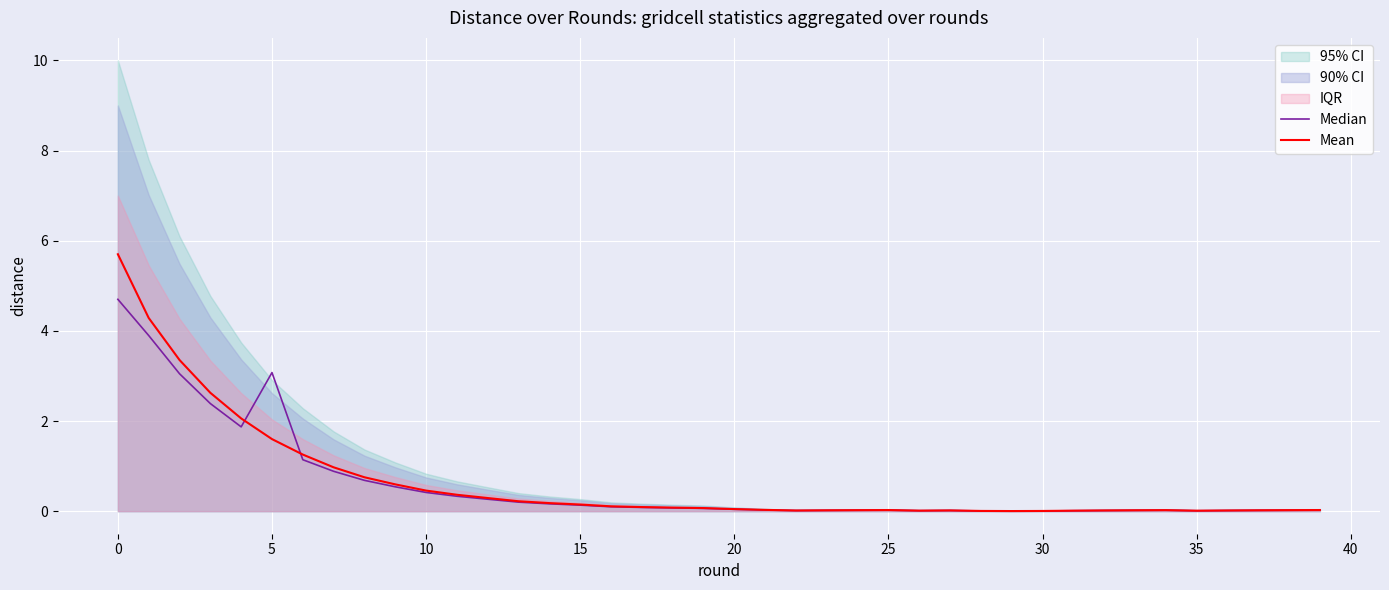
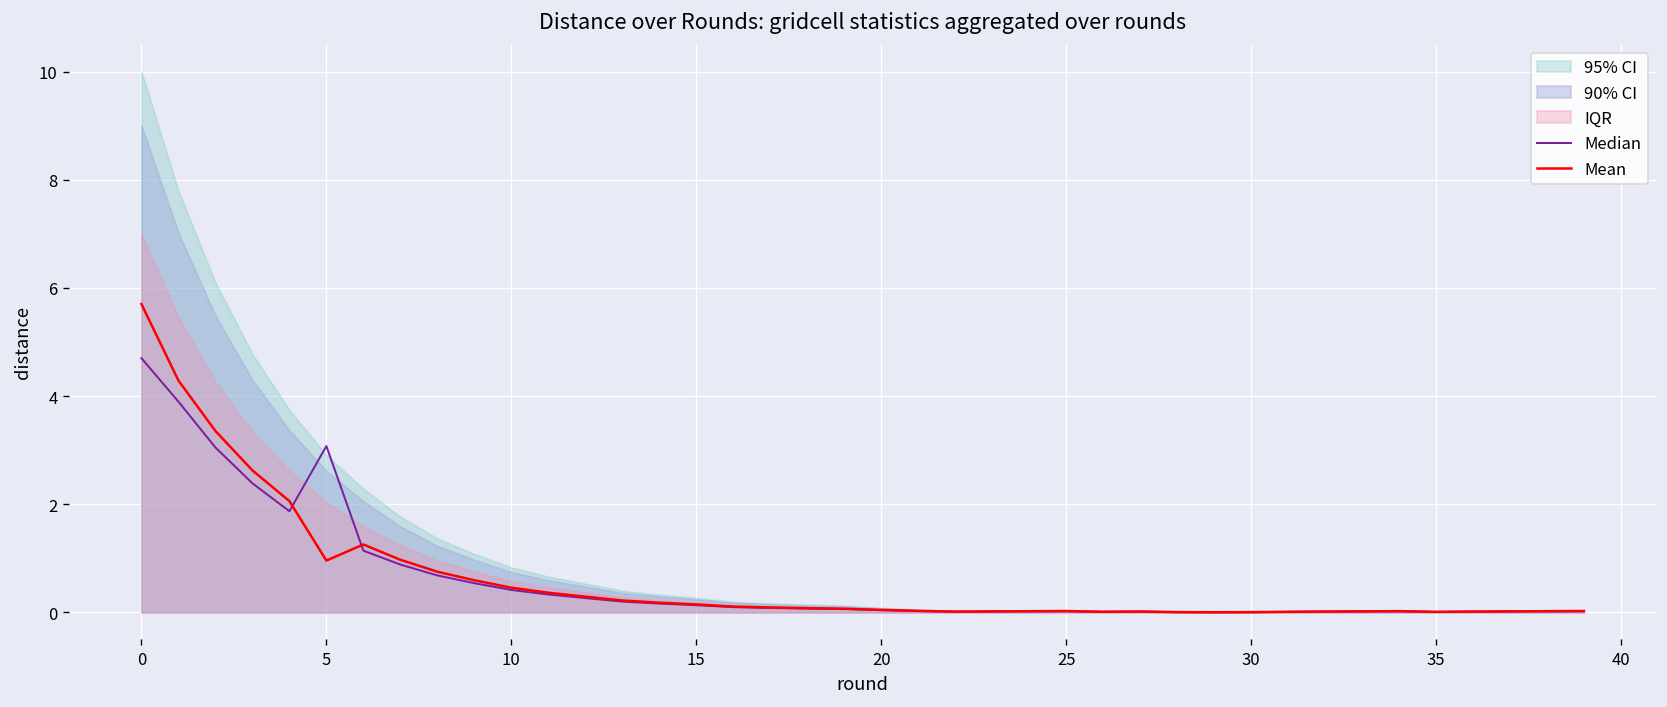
Mean, 5: 1.6 -> 1.0
